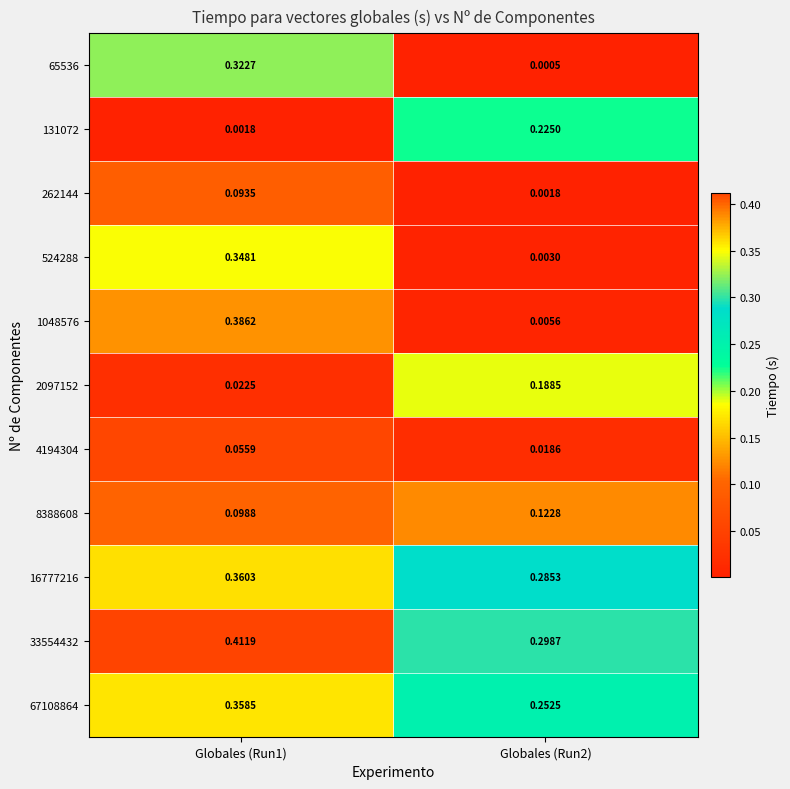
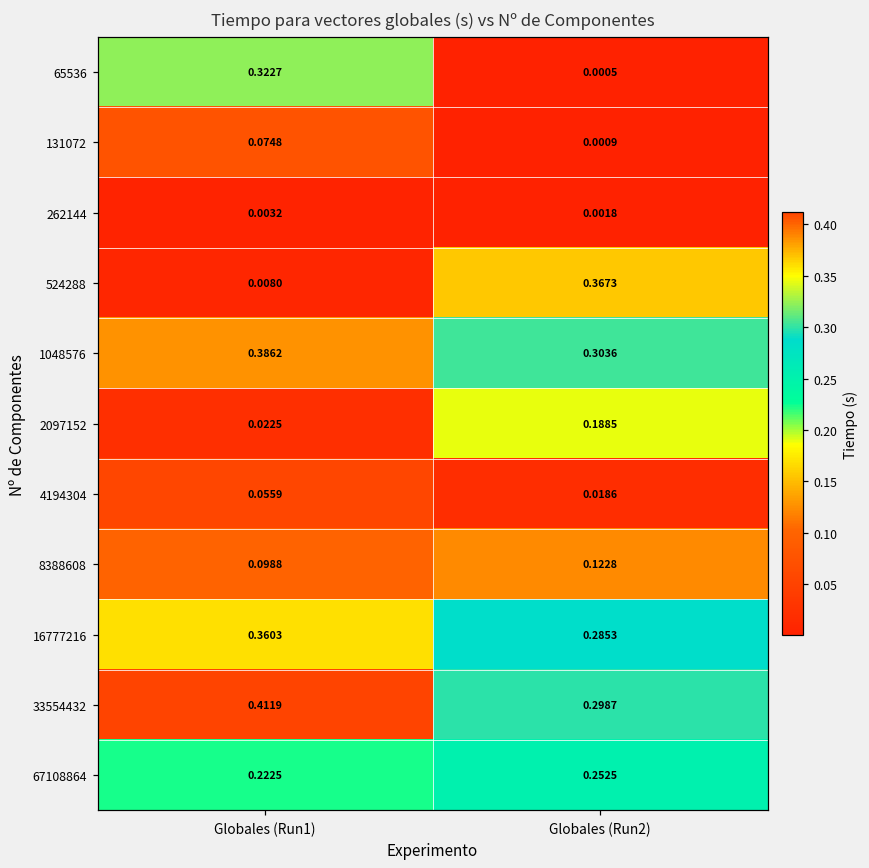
131072, Globales (Run1): 0.0018 -> 0.0748
131072, Globales (Run2): 0.2250 -> 0.0009
262144, Globales (Run1): 0.0935 -> 0.0032
524288, Globales (Run1): 0.3481 -> 0.0080
524288, Globales (Run2): 0.0030 -> 0.3673
1048576, Globales (Run2): 0.0056 -> 0.3036
67108864, Globales (Run1): 0.3585 -> 0.2225
